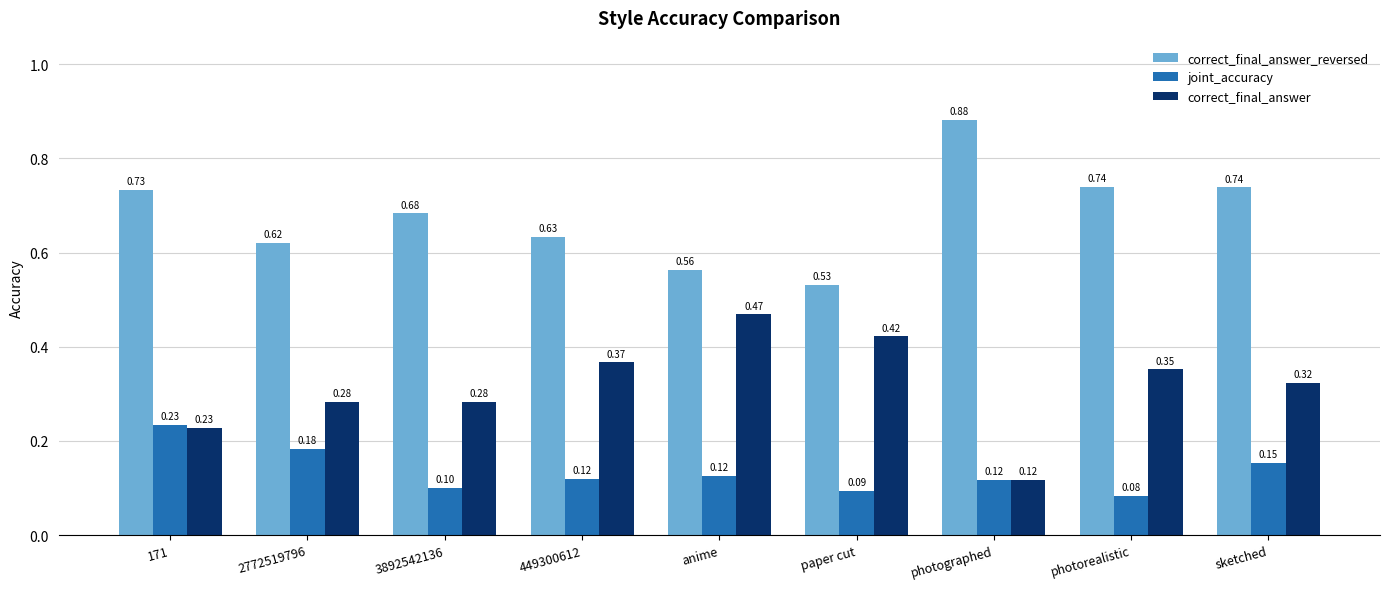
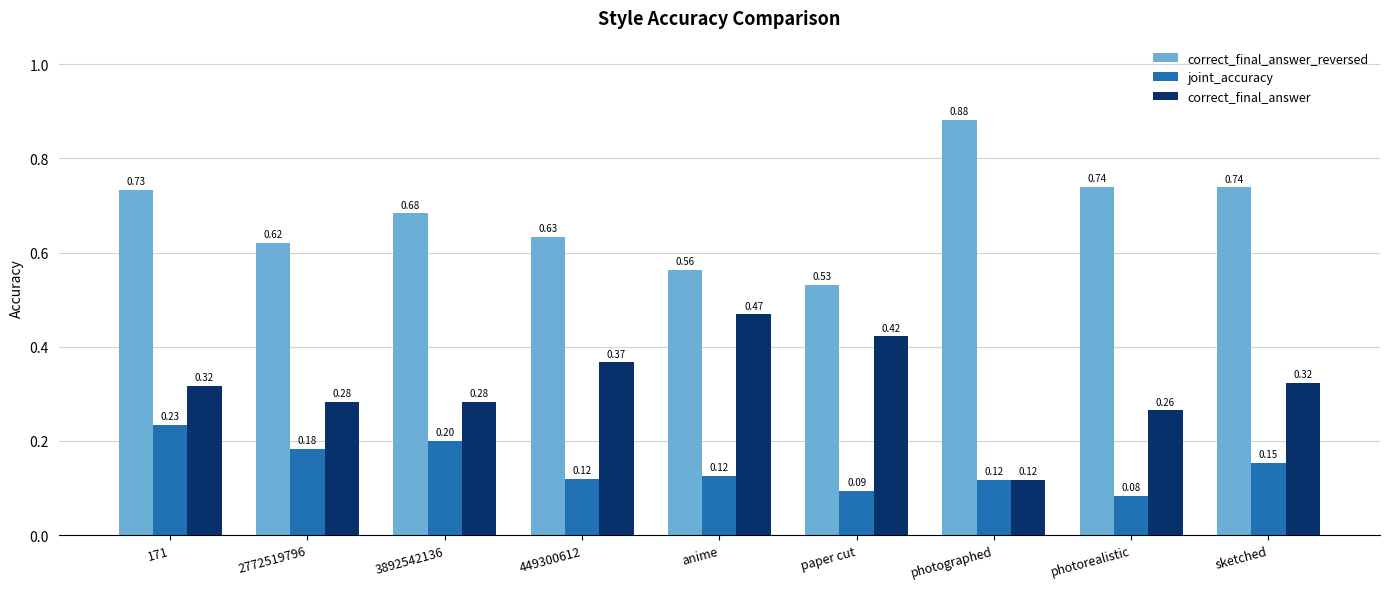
correct_final_answer, 171: 0.23 -> 0.32
joint_accuracy, 3892542136: 0.10 -> 0.20
correct_final_answer, photorealistic: 0.35 -> 0.26
